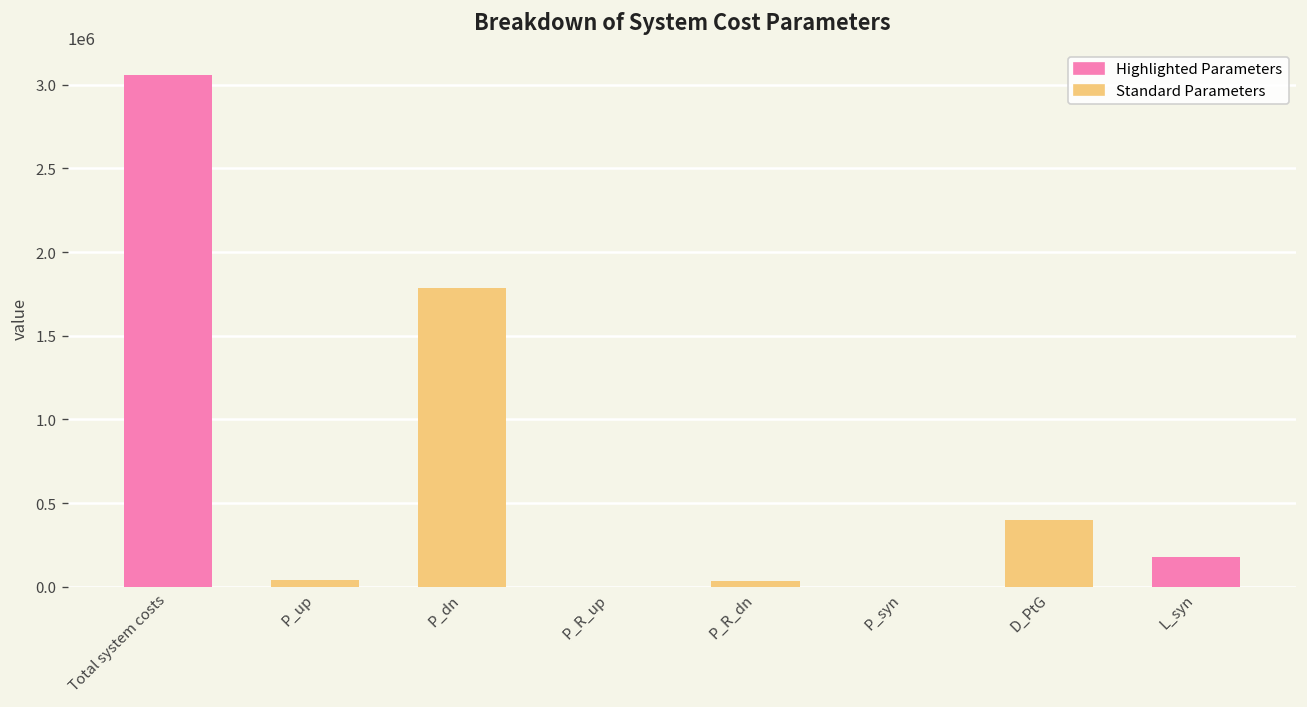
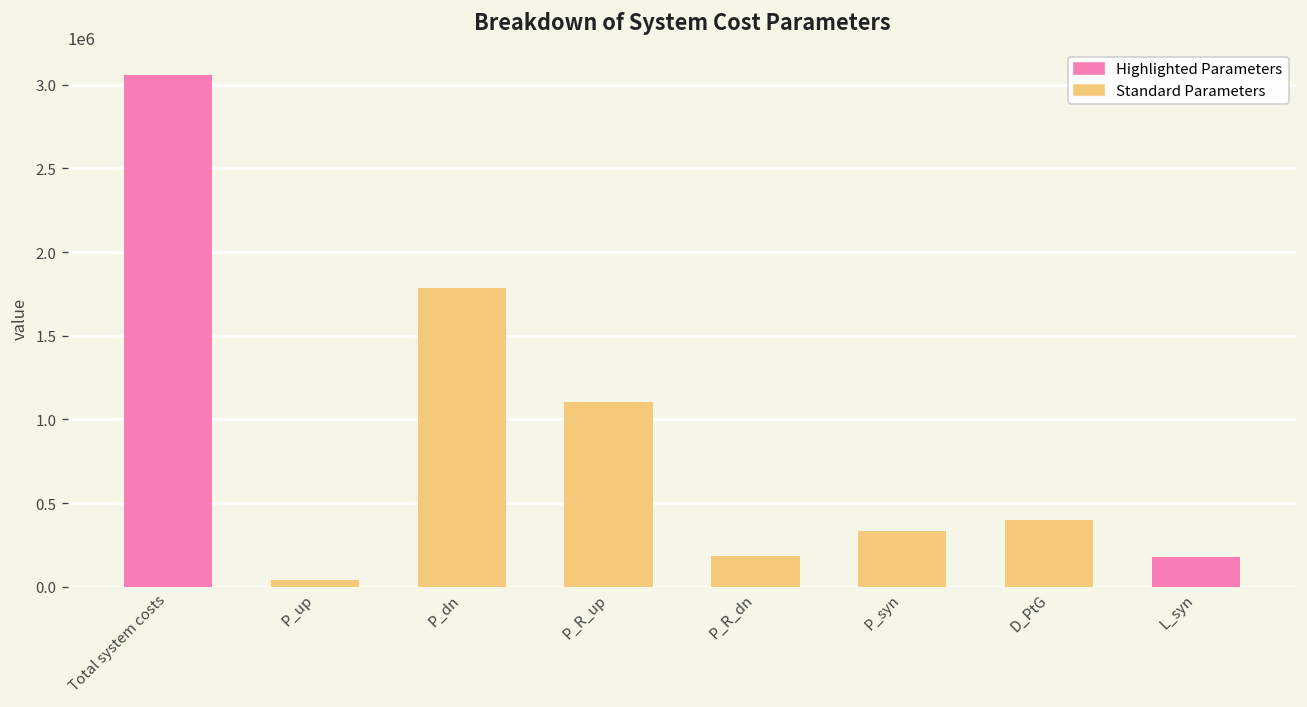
P_R_up: 0 -> 1110000
P_R_dn: 40000 -> 190000
P_syn: 0 -> 340000
